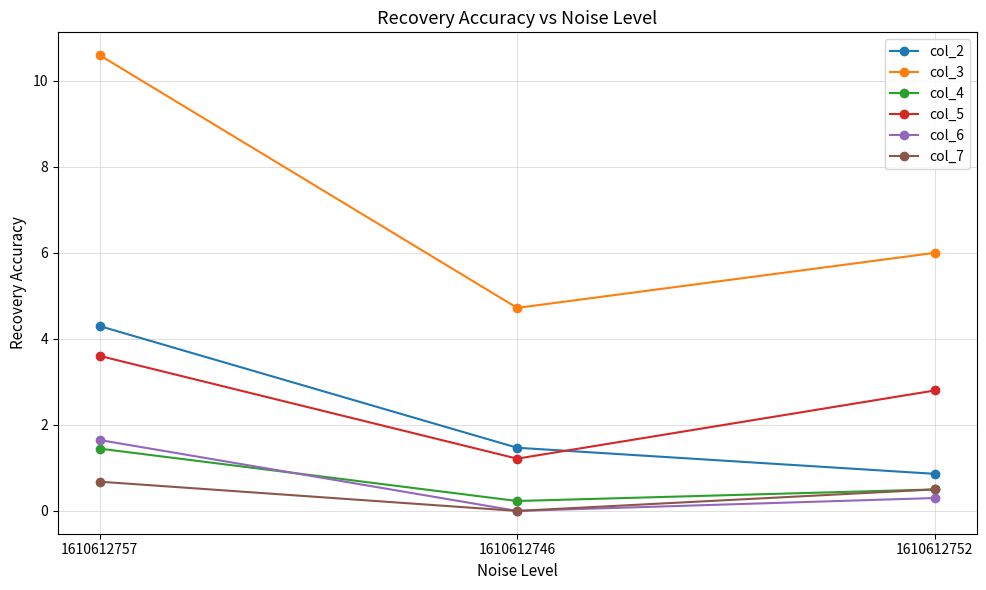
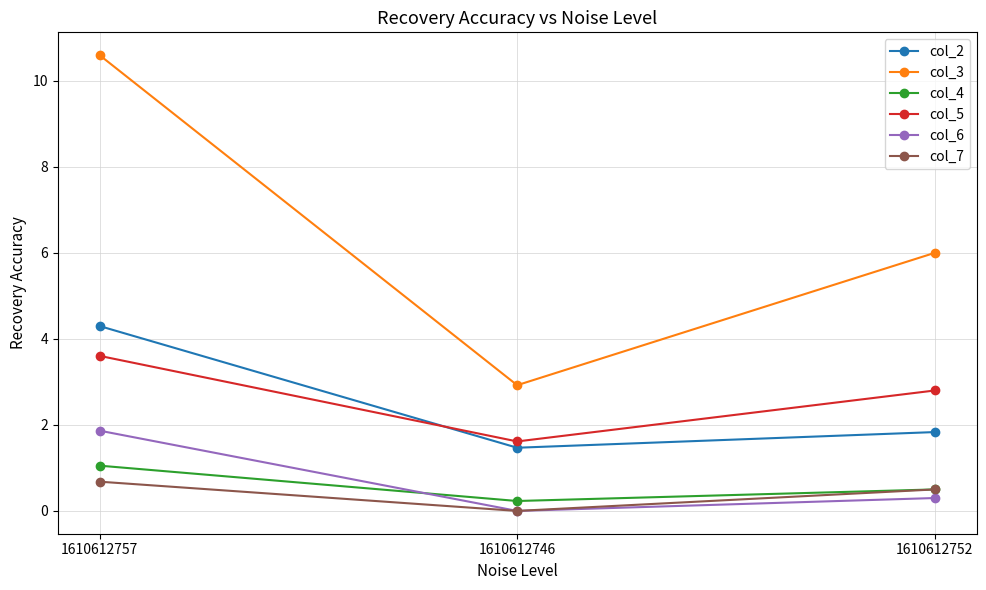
col_4, 1610612757: 1.4 -> 1.1
col_6, 1610612757: 1.6 -> 1.9
col_3, 1610612746: 4.7 -> 2.9
col_5, 1610612746: 1.2 -> 1.6
col_2, 1610612752: 0.9 -> 1.8
